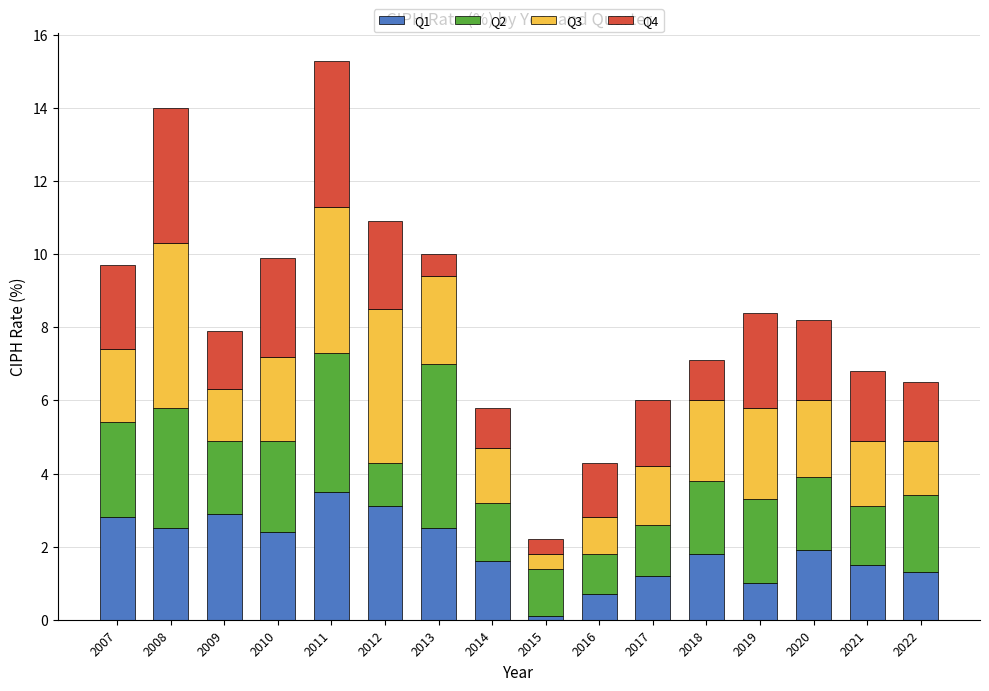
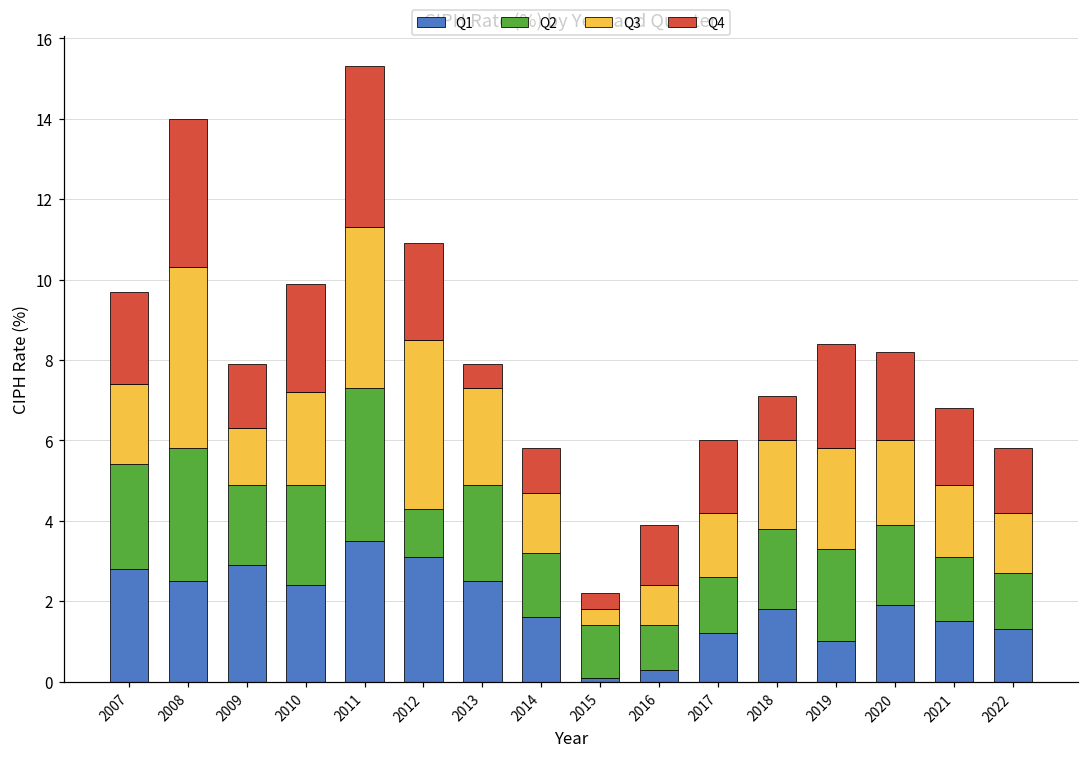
Q2, 2013: 4.5 -> 2.4
Q1, 2016: 0.7 -> 0.3
Q2, 2022: 2.1 -> 1.4
